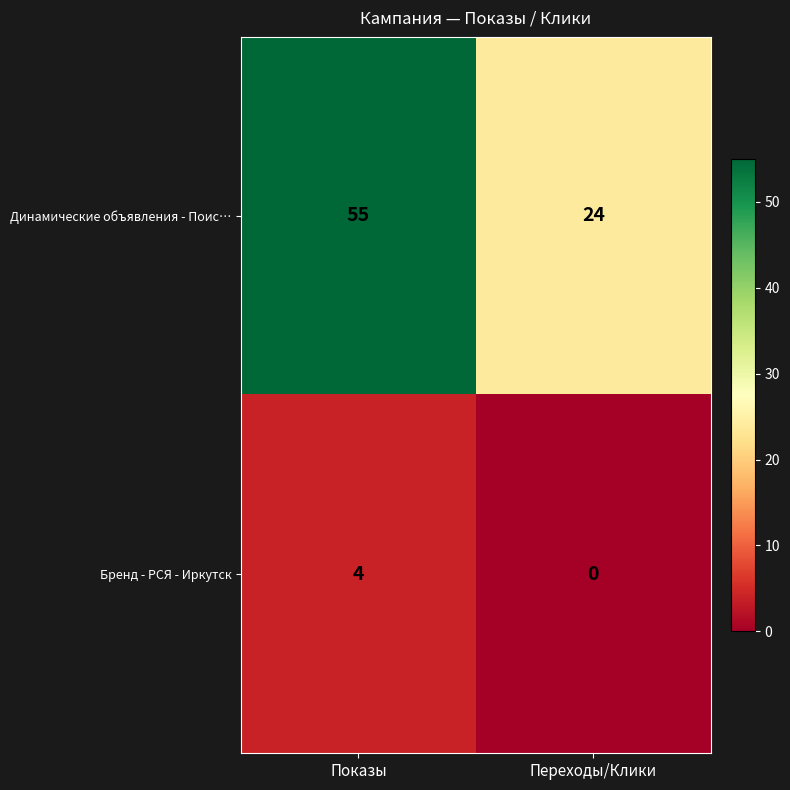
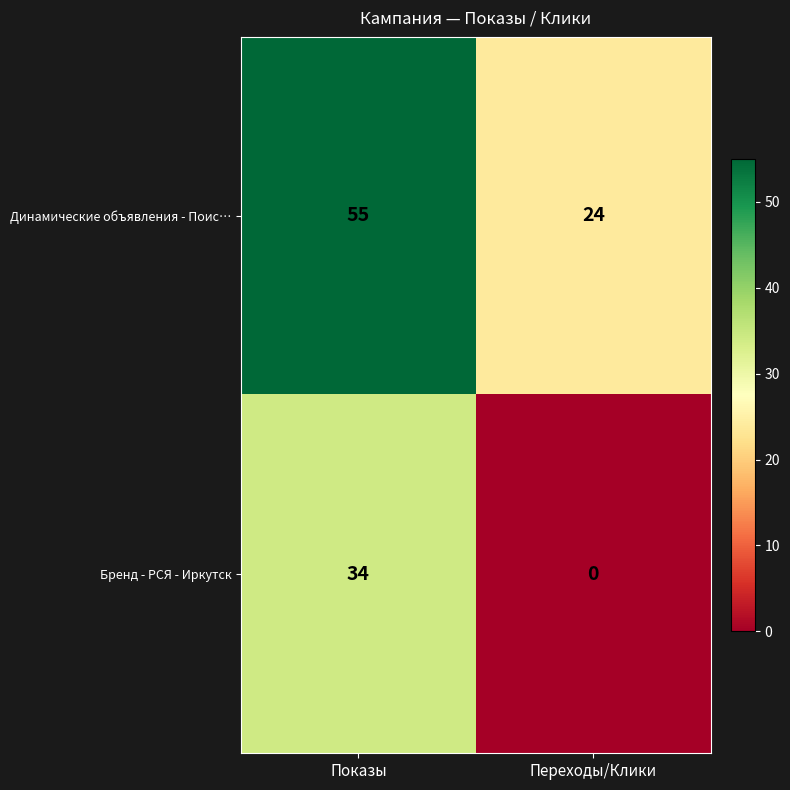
Бренд - РСЯ - Иркутск, Показы: 4 -> 34
